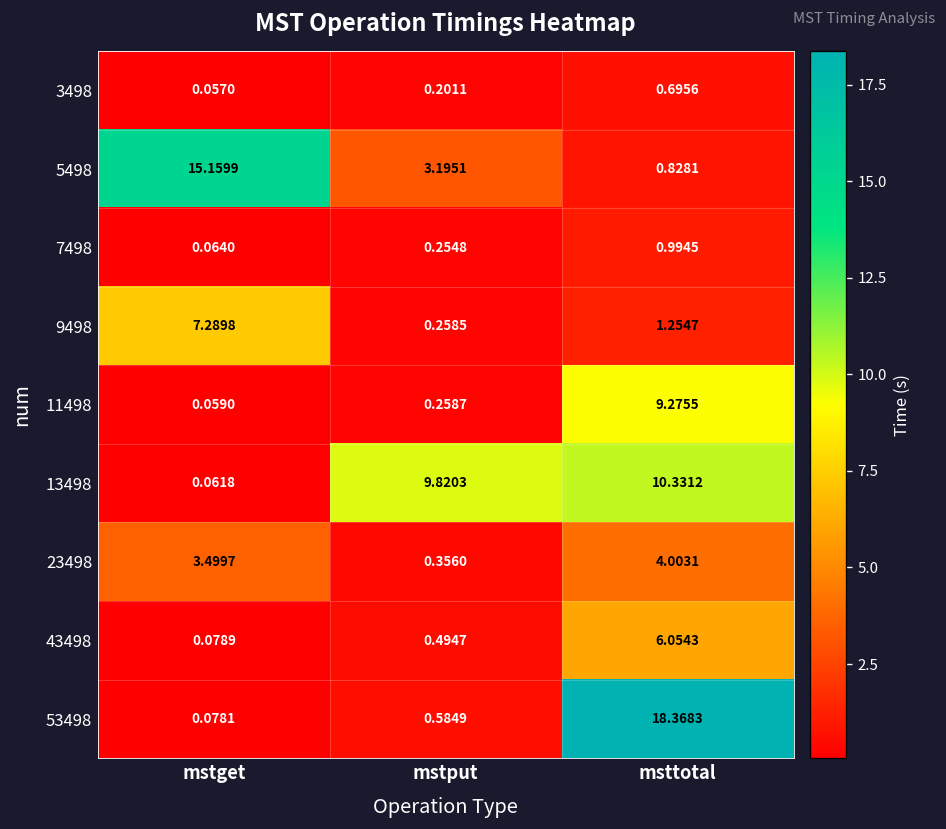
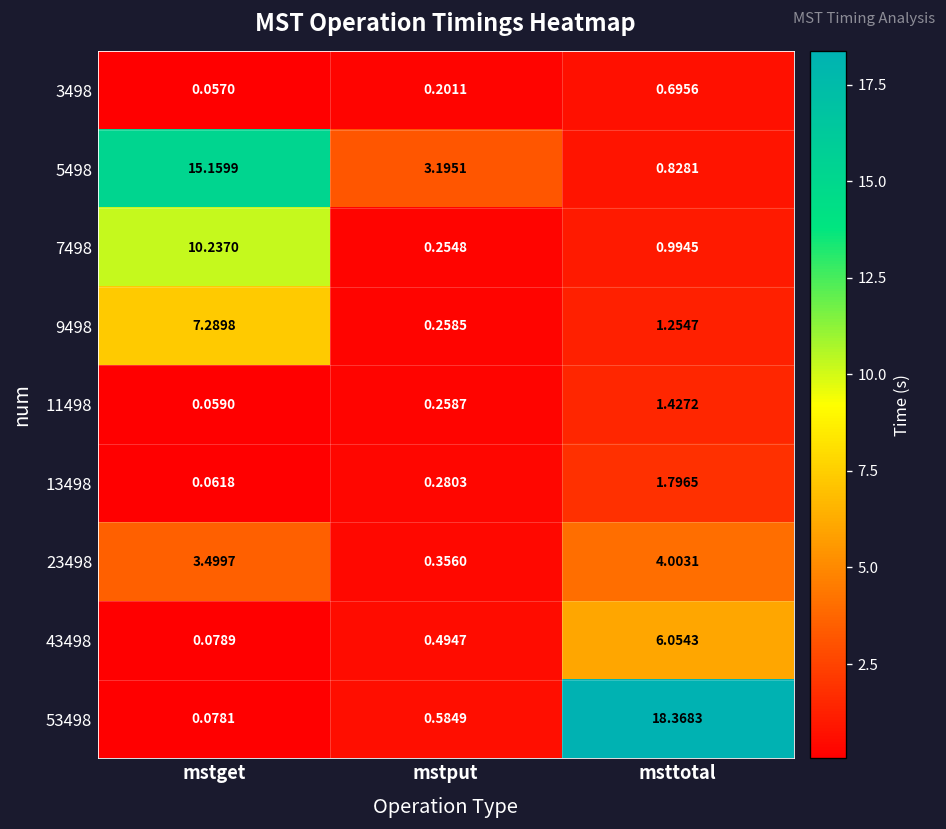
7498, mstget: 0.0640 -> 10.2370
11498, msttotal: 9.2755 -> 1.4272
13498, mstput: 9.8203 -> 0.2803
13498, msttotal: 10.3312 -> 1.7965
